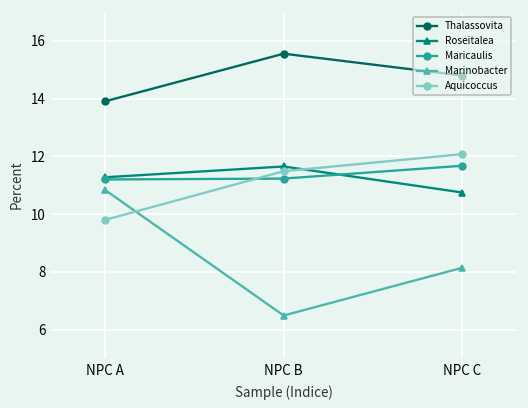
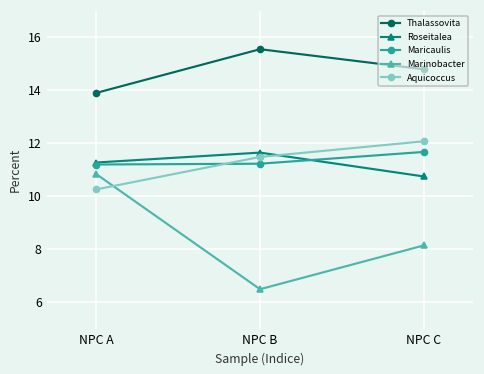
Aquicoccus, NPC A: 9.8 -> 10.3
